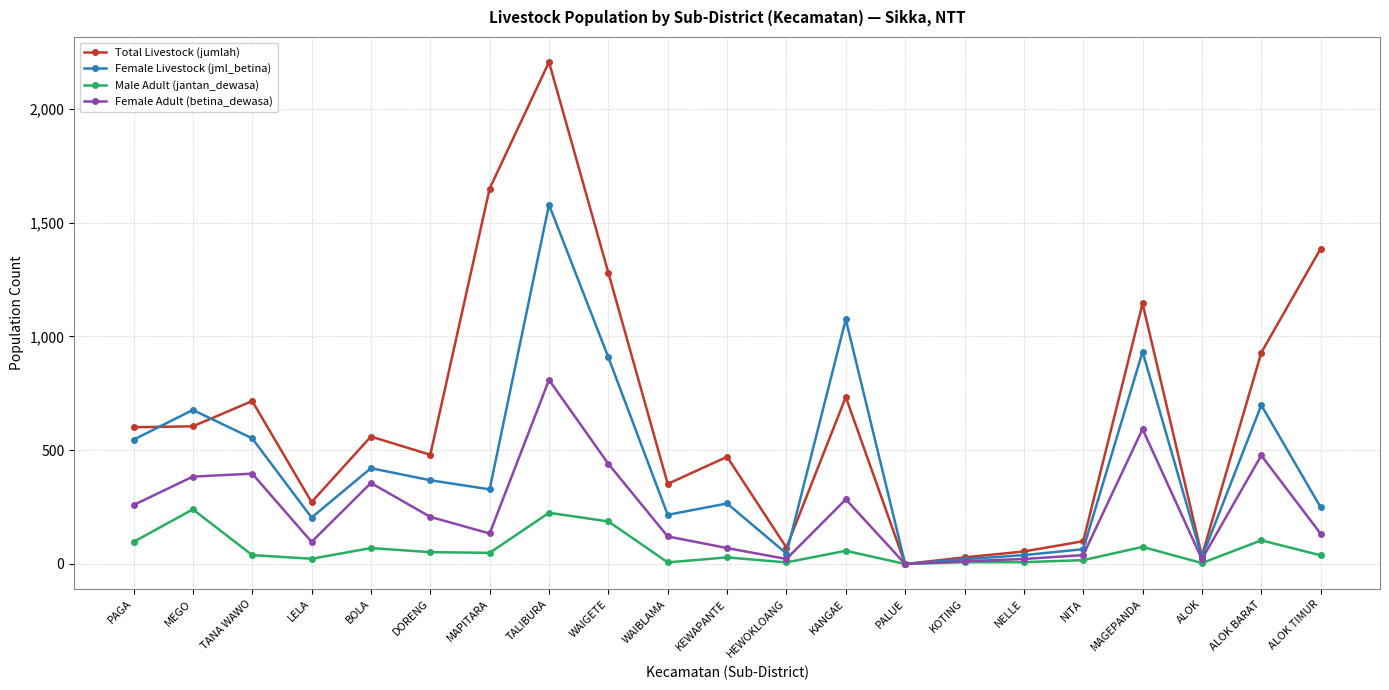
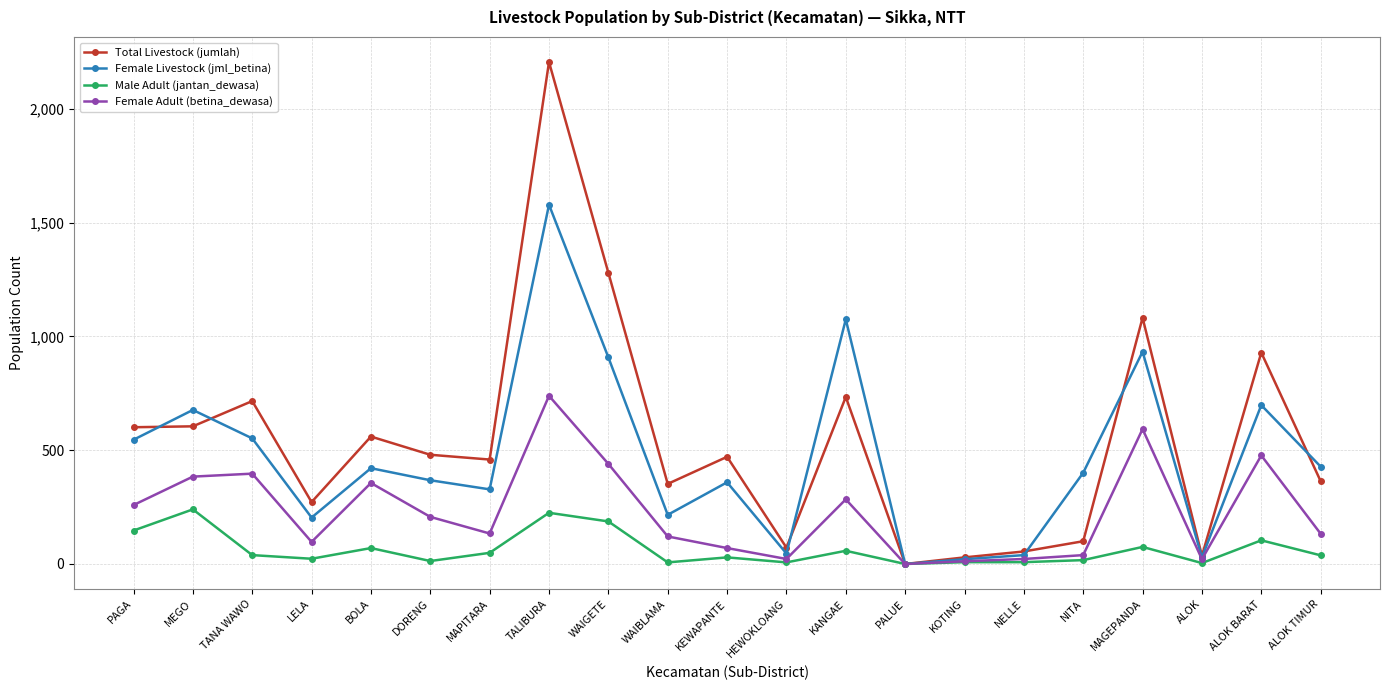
Male Adult (jantan_dewasa), PAGA: 100 -> 150
Male Adult (jantan_dewasa), DORENG: 50 -> 10
Total Livestock (jumlah), MAPITARA: 1,650 -> 460
Female Adult (betina_dewasa), TALIBURA: 810 -> 740
Female Livestock (jml_betina), KEWAPANTE: 270 -> 360
Female Livestock (jml_betina), NITA: 70 -> 400
Total Livestock (jumlah), MAGEPANDA: 1,150 -> 1,080
Total Livestock (jumlah), ALOK TIMUR: 1,390 -> 360
Female Livestock (jml_betina), ALOK TIMUR: 250 -> 430
